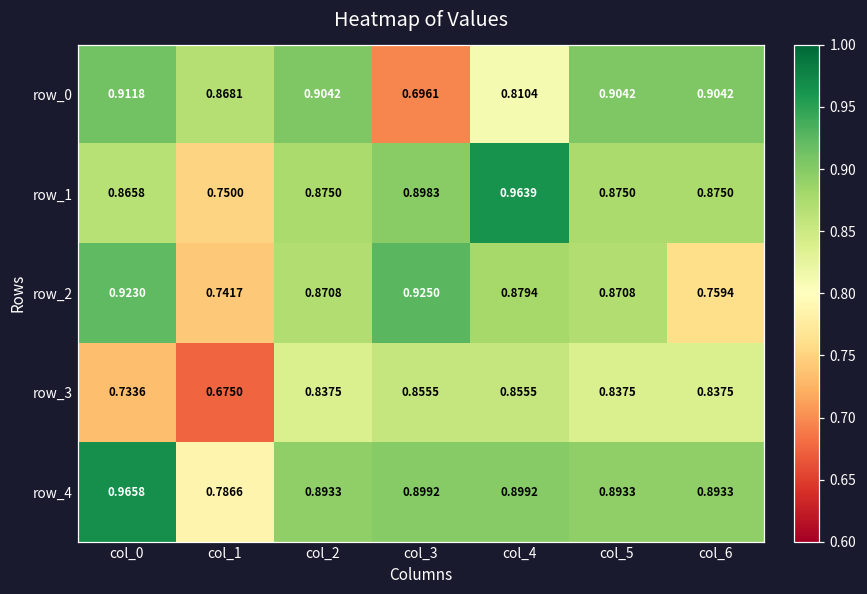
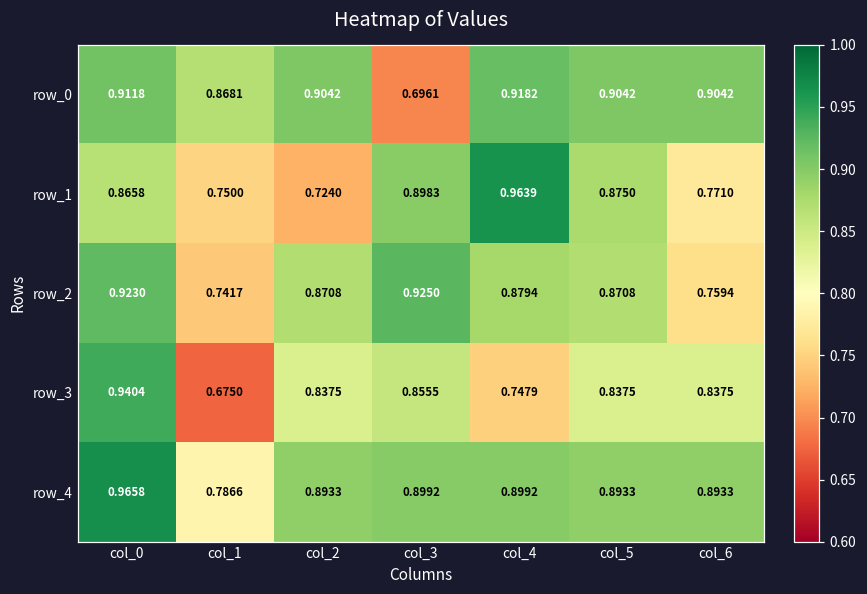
row_0, col_4: 0.8104 -> 0.9182
row_1, col_2: 0.8750 -> 0.7240
row_1, col_6: 0.8750 -> 0.7710
row_3, col_0: 0.7336 -> 0.9404
row_3, col_4: 0.8555 -> 0.7479
